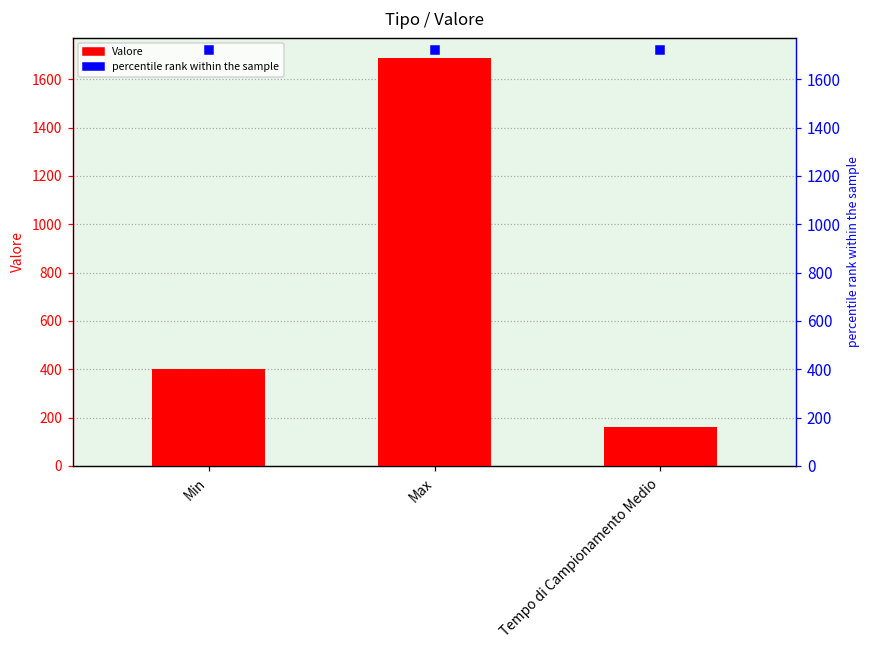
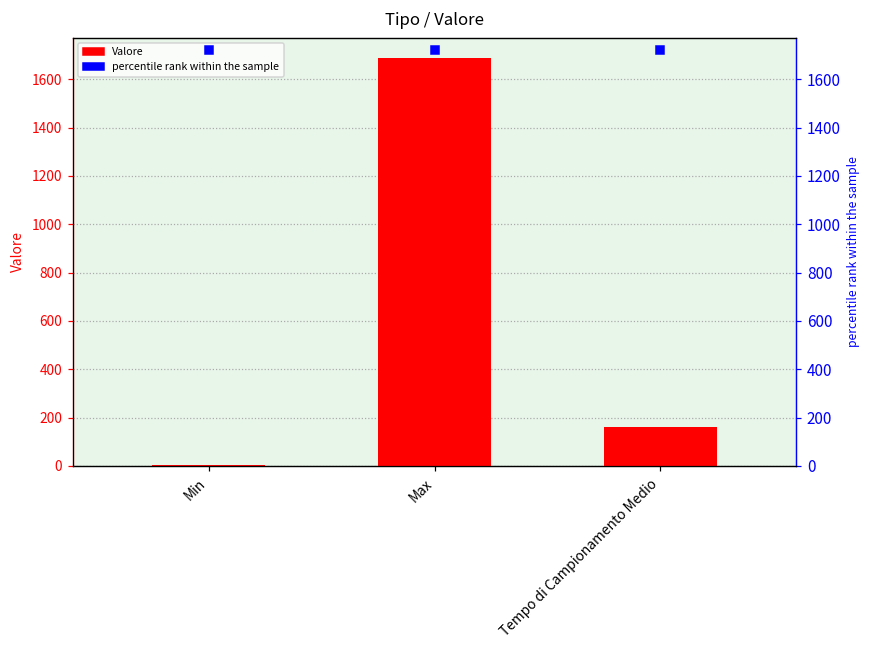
Valore, Min: 400 -> 0
